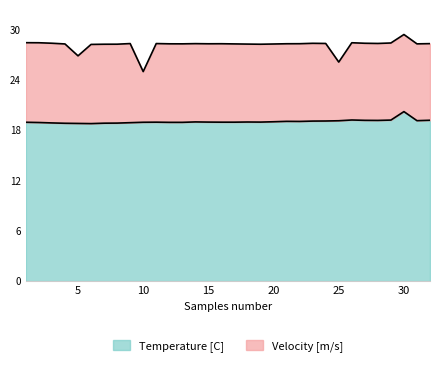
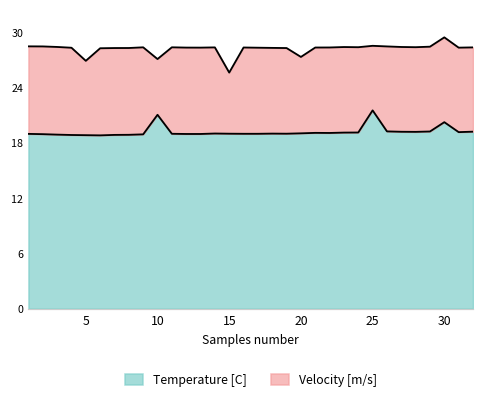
Temperature [C], 10: 19 -> 21
Velocity [m/s], 15: 9 -> 7
Velocity [m/s], 20: 9 -> 8
Temperature [C], 25: 19 -> 21
